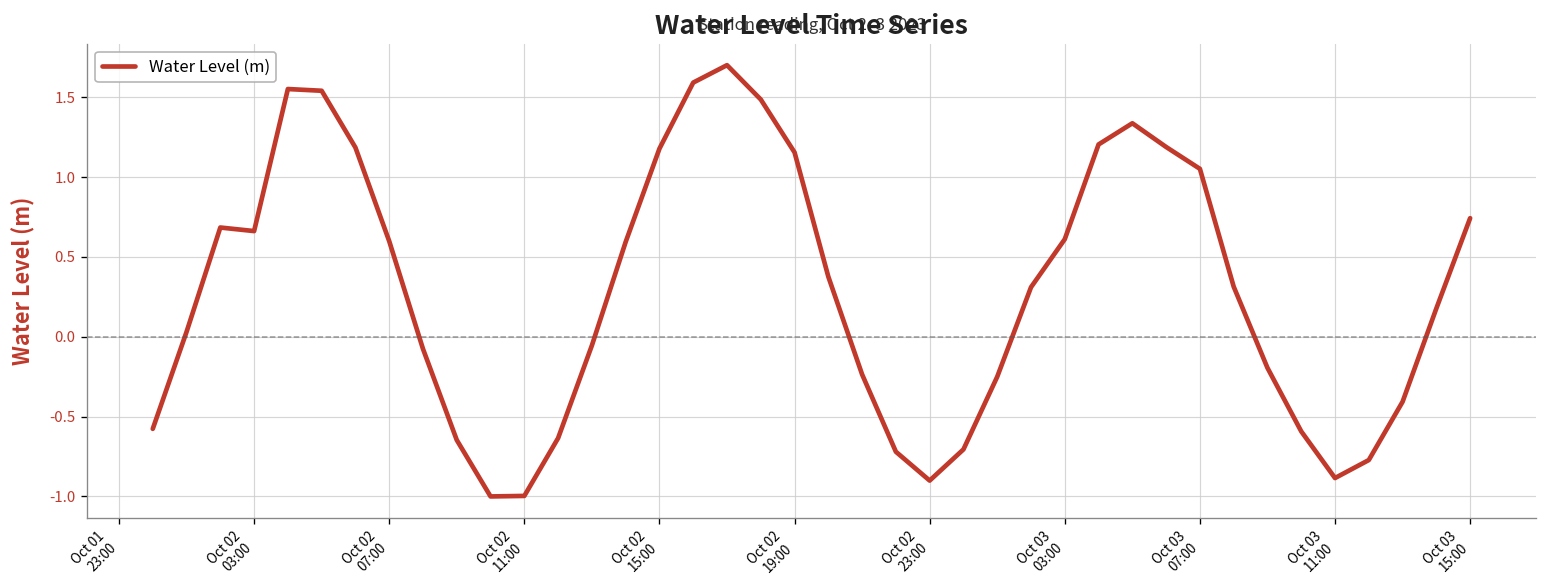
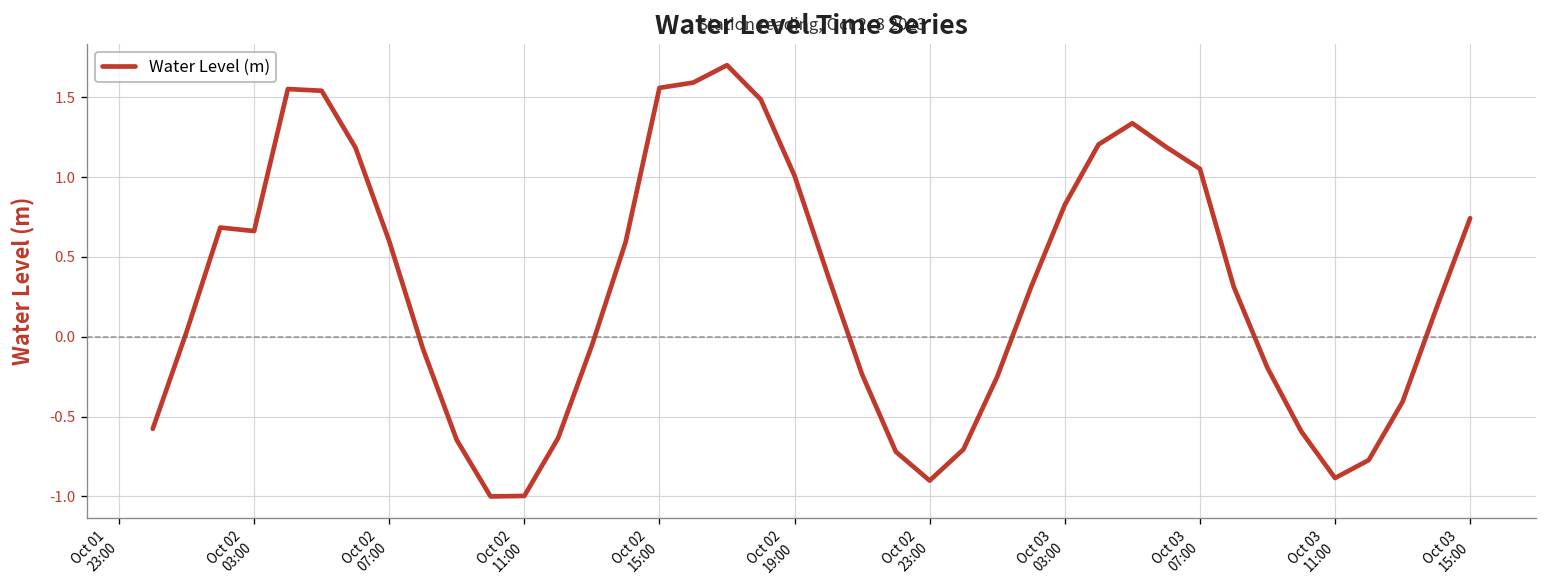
Oct 02 15:00: 1.18 -> 1.56
Oct 02 19:00: 1.15 -> 1.01
Oct 03 03:00: 0.61 -> 0.83
